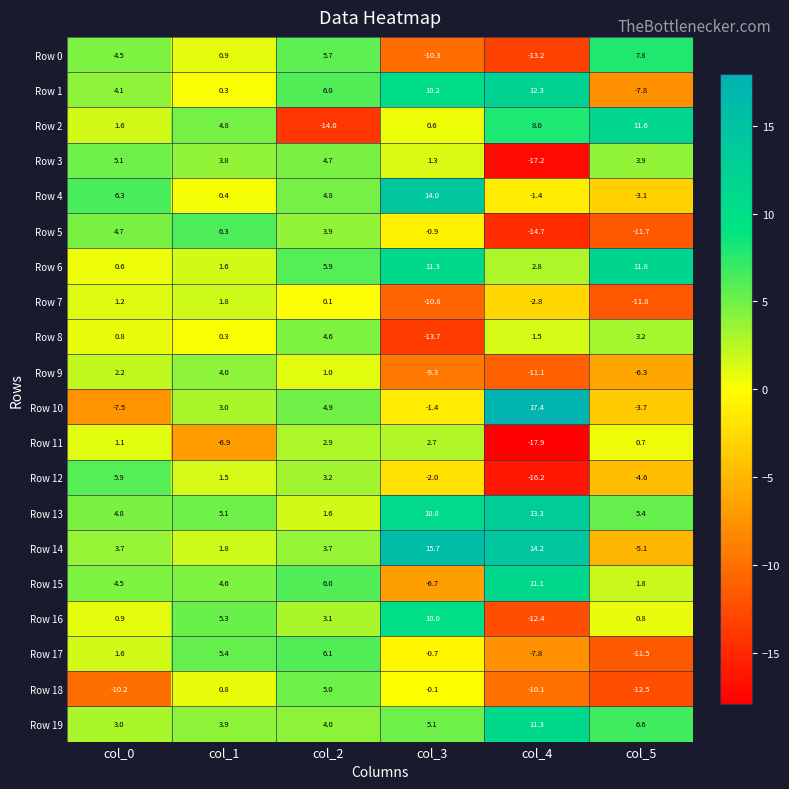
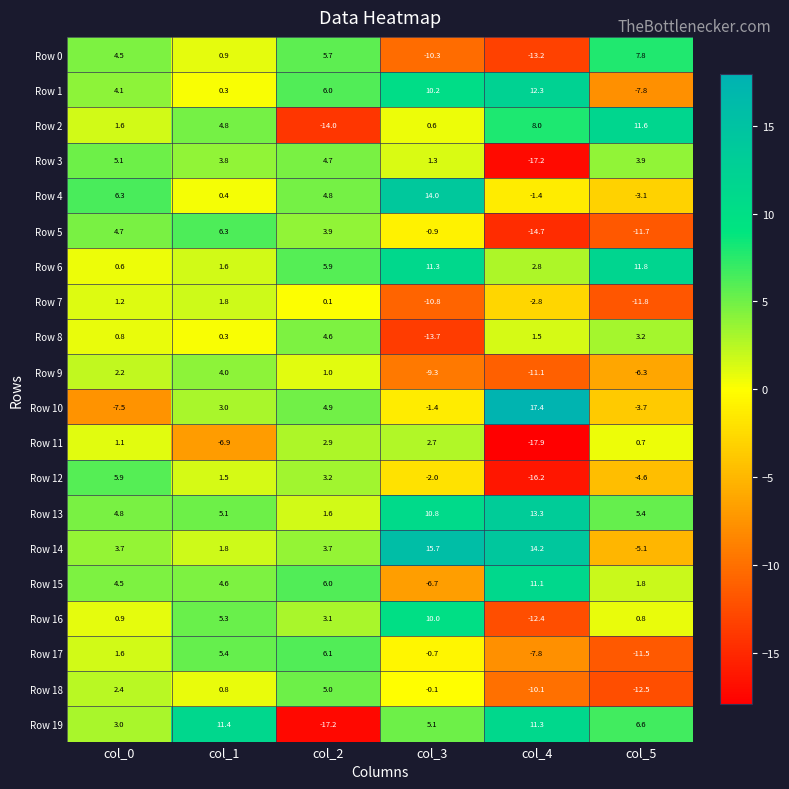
Row 18, col_0: -10.2 -> 2.4
Row 19, col_1: 3.9 -> 11.4
Row 19, col_2: 4.0 -> -17.2
